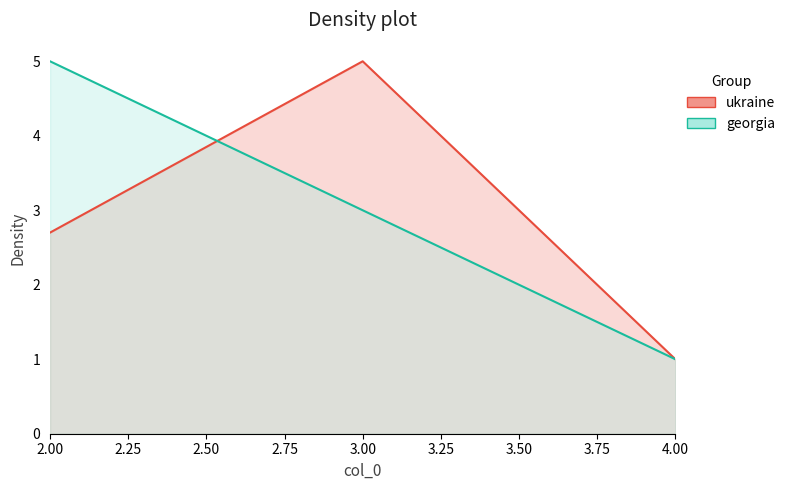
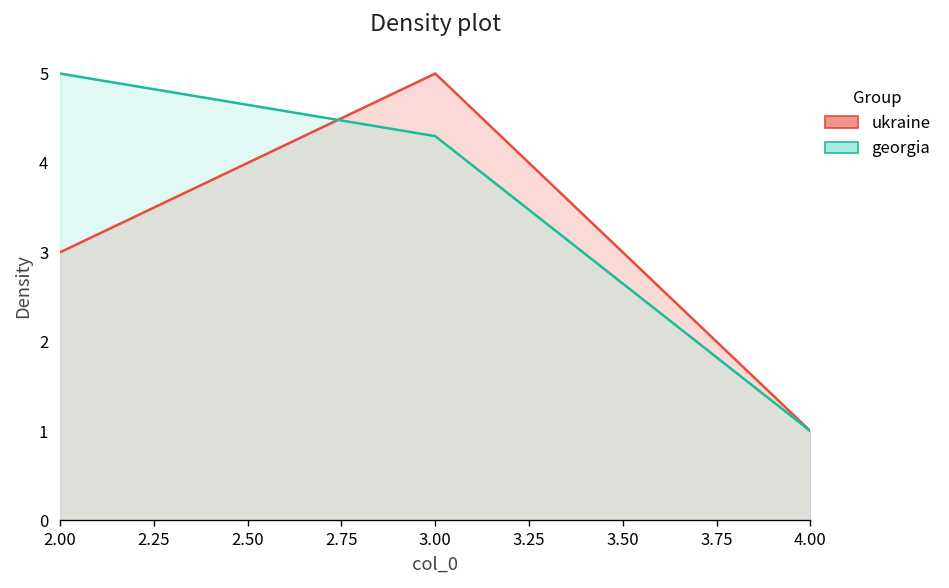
ukraine, 2.00: 2.7 -> 3.0
georgia, 3.00: 3.0 -> 4.3
